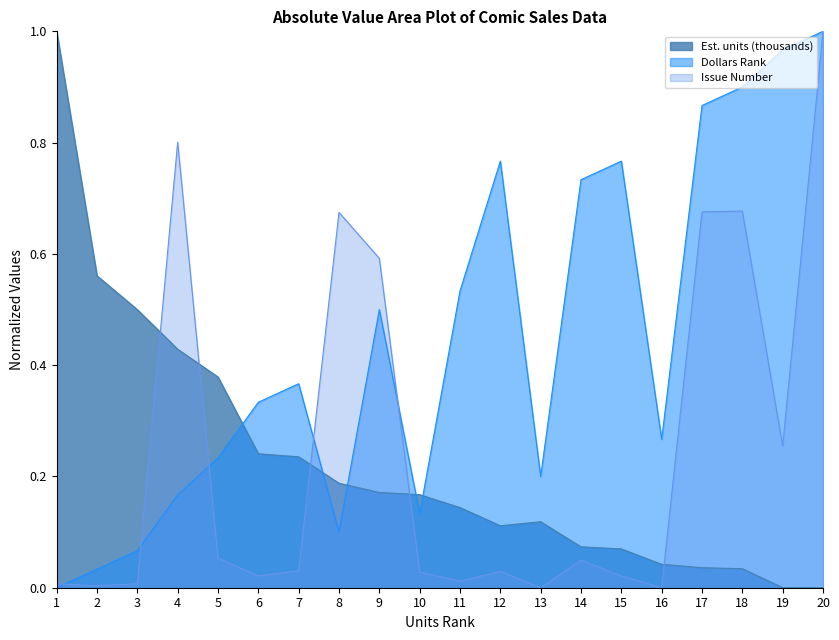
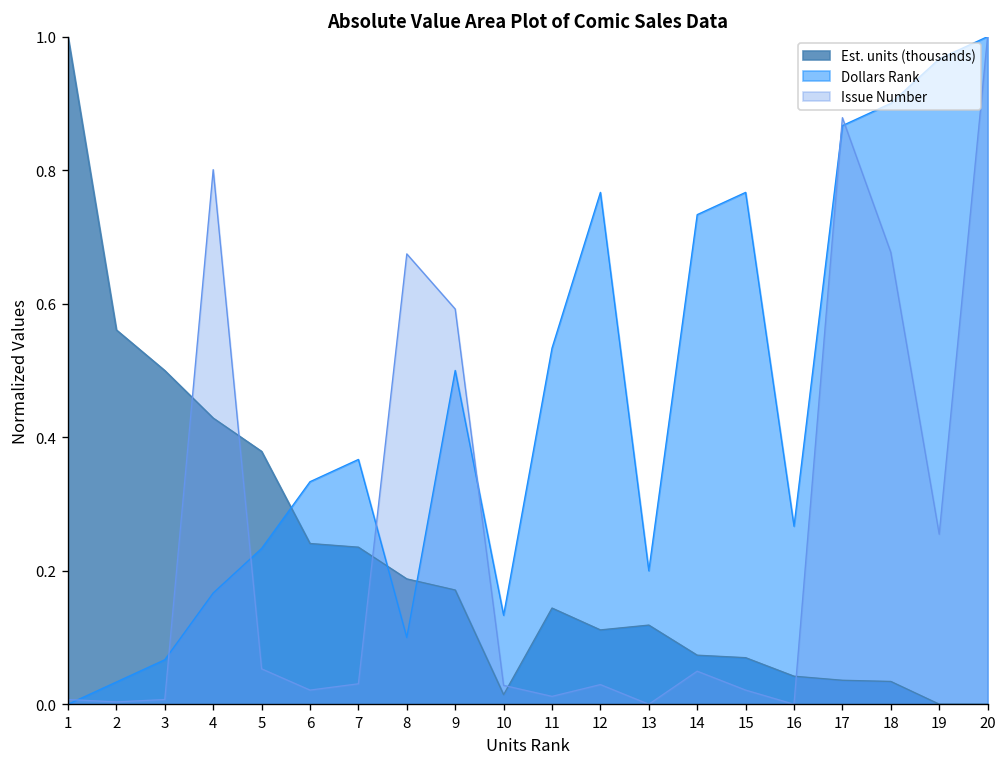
Est. units (thousands), 10: 0.17 -> 0.01
Issue Number, 17: 0.68 -> 0.88
